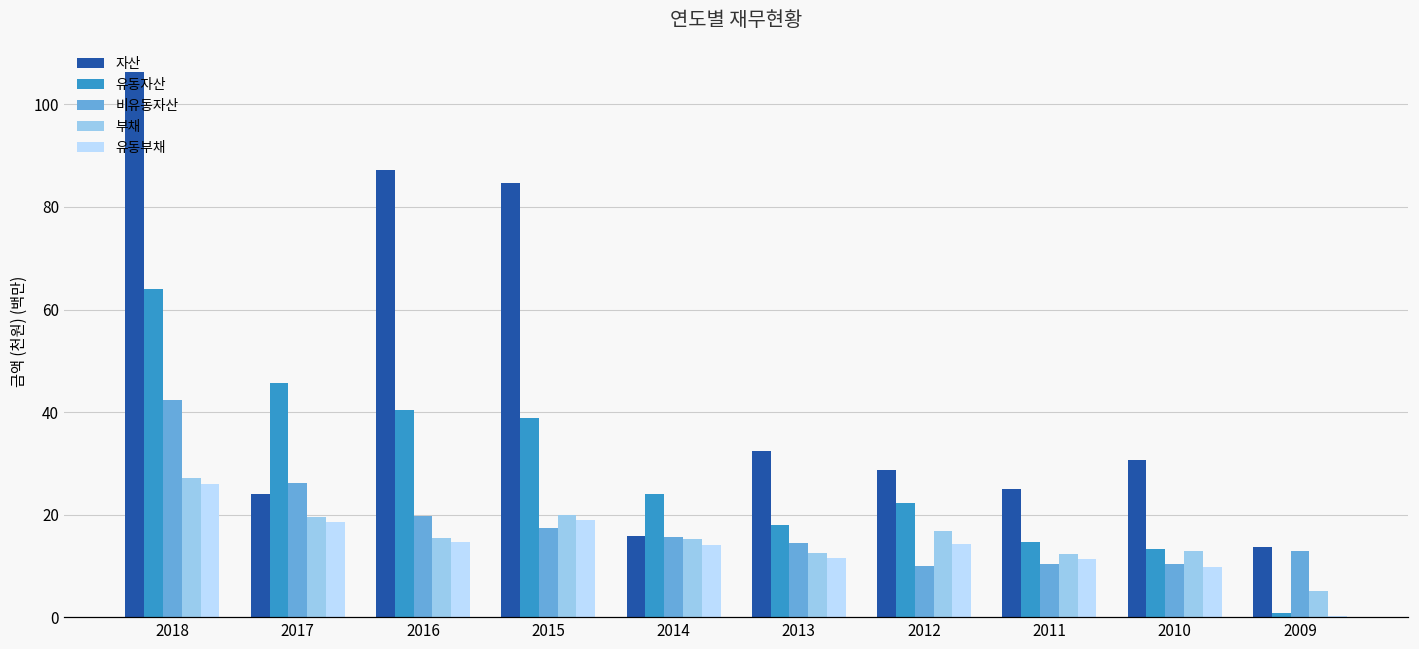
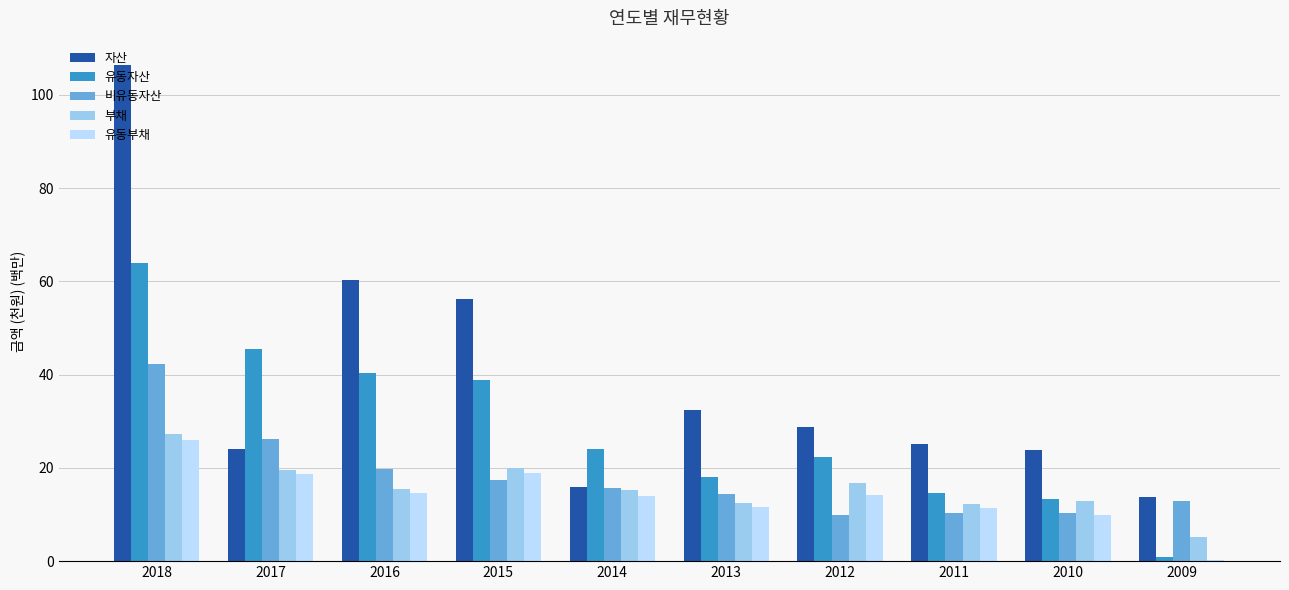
자산, 2016: 87 -> 60
자산, 2015: 85 -> 56
자산, 2010: 31 -> 24
